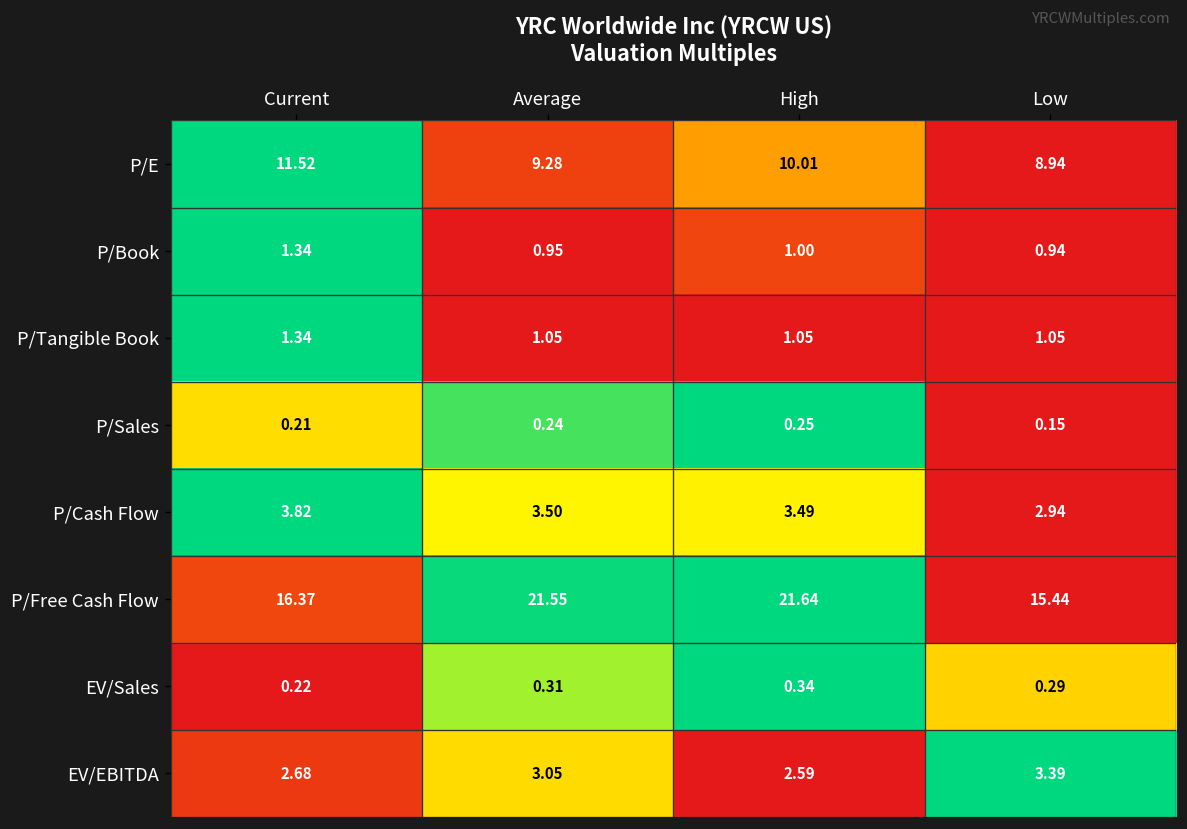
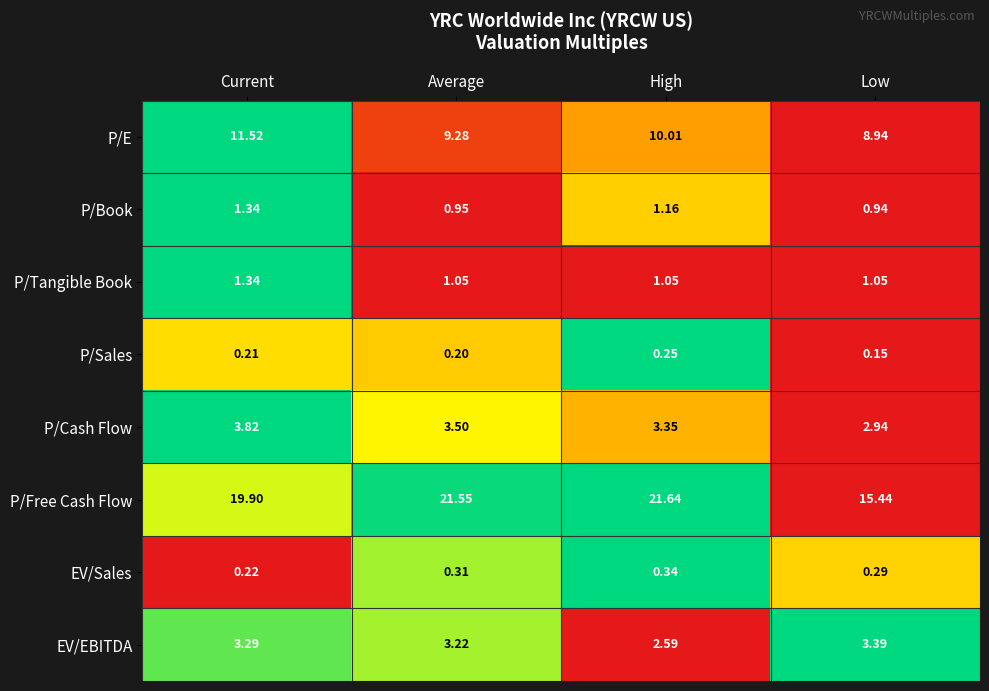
P/Book, High: 1.00 -> 1.16
P/Sales, Average: 0.24 -> 0.20
P/Cash Flow, High: 3.49 -> 3.35
P/Free Cash Flow, Current: 16.37 -> 19.90
EV/EBITDA, Current: 2.68 -> 3.29
EV/EBITDA, Average: 3.05 -> 3.22
